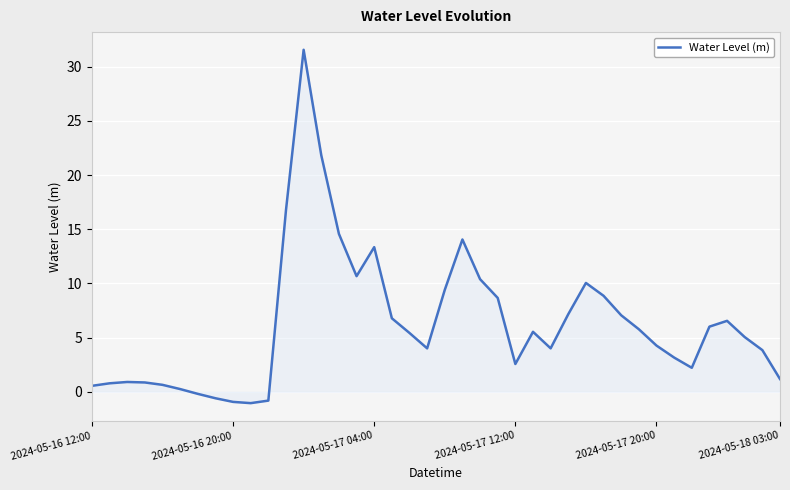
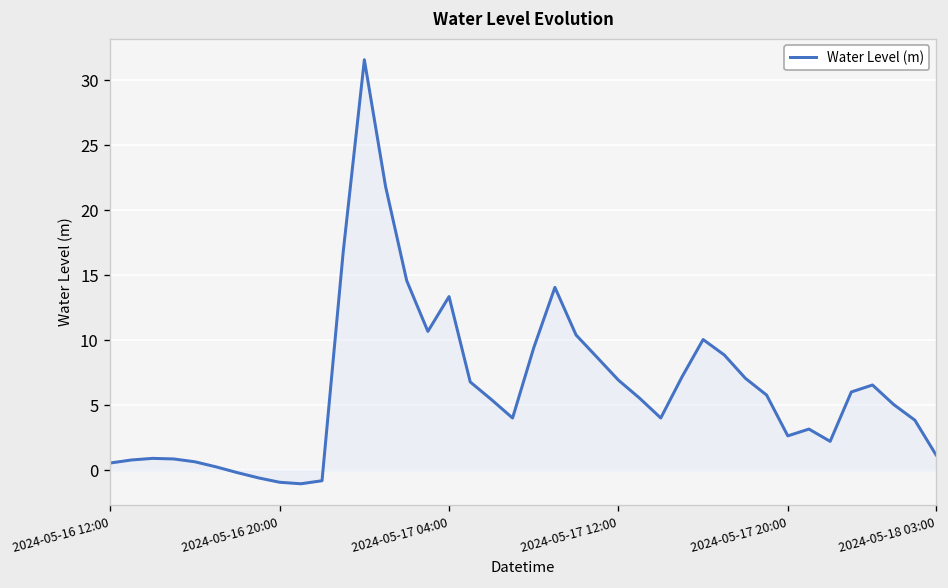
Water Level (m), 2024-05-17 12:00: 2.6 -> 6.9
Water Level (m), 2024-05-17 20:00: 4.3 -> 2.6
